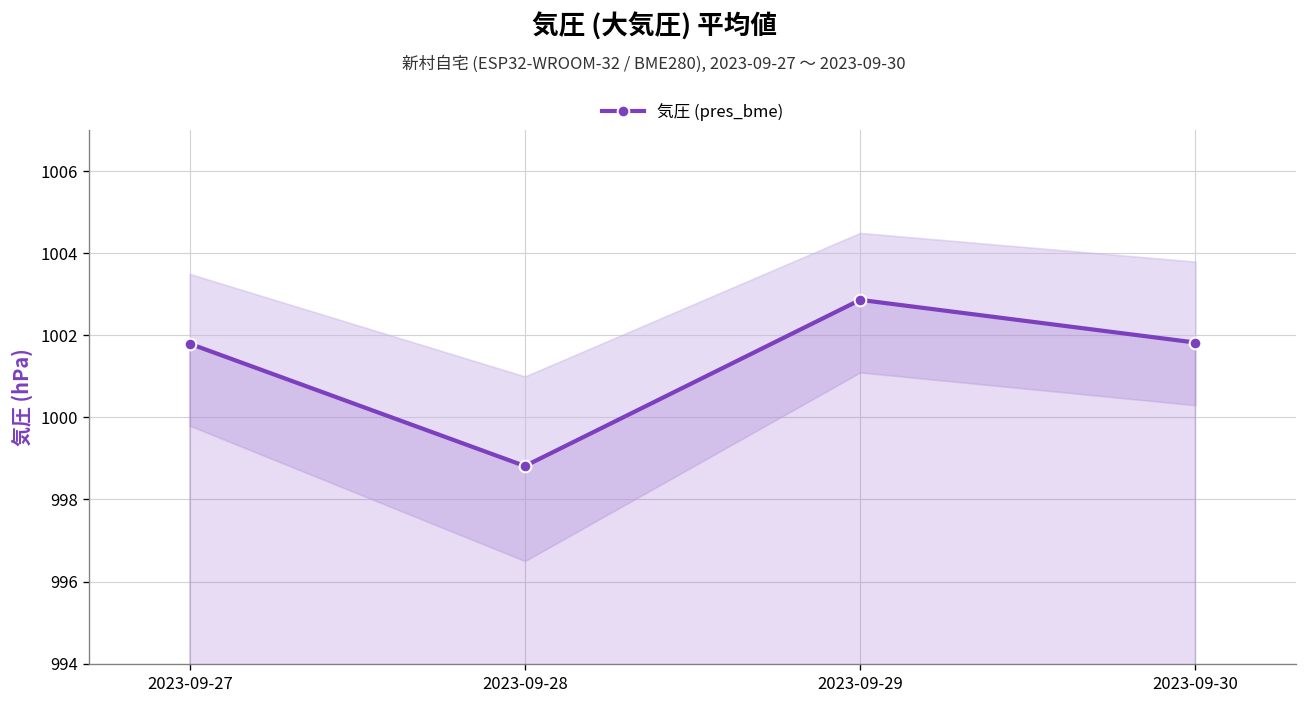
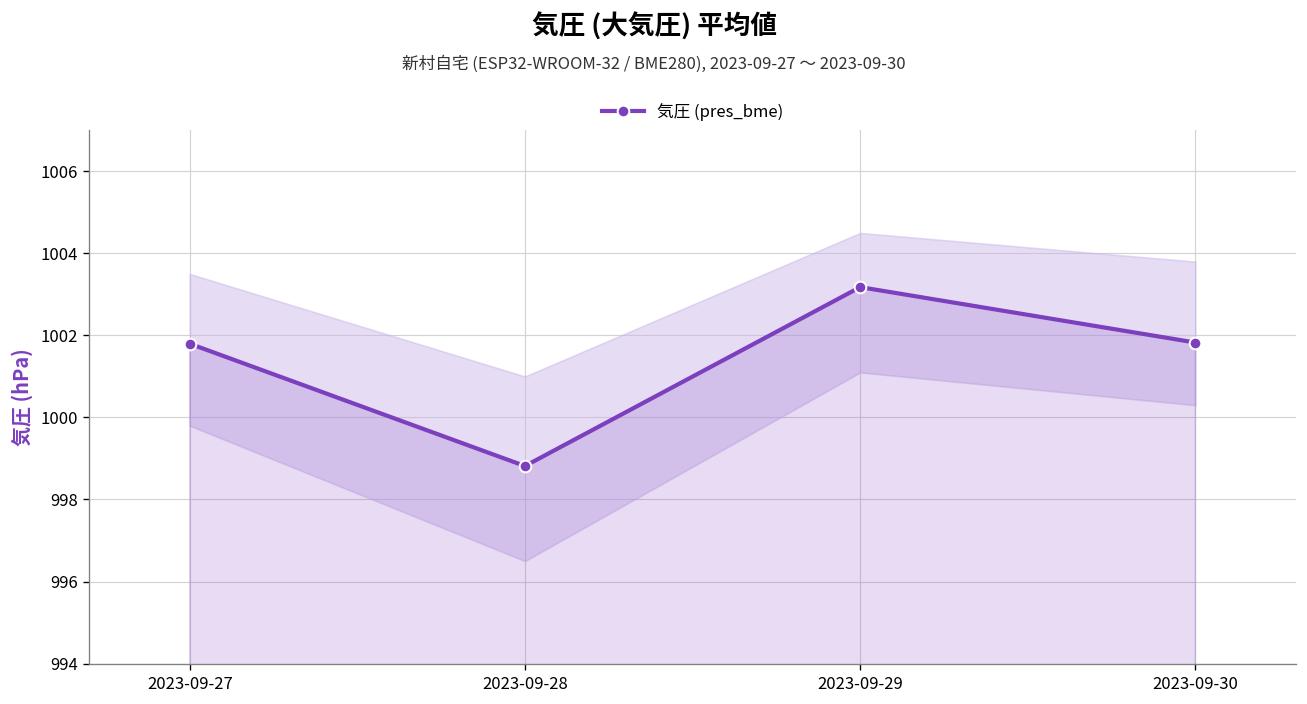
気圧 (pres_bme), 2023-09-29: 1002.9 -> 1003.2
